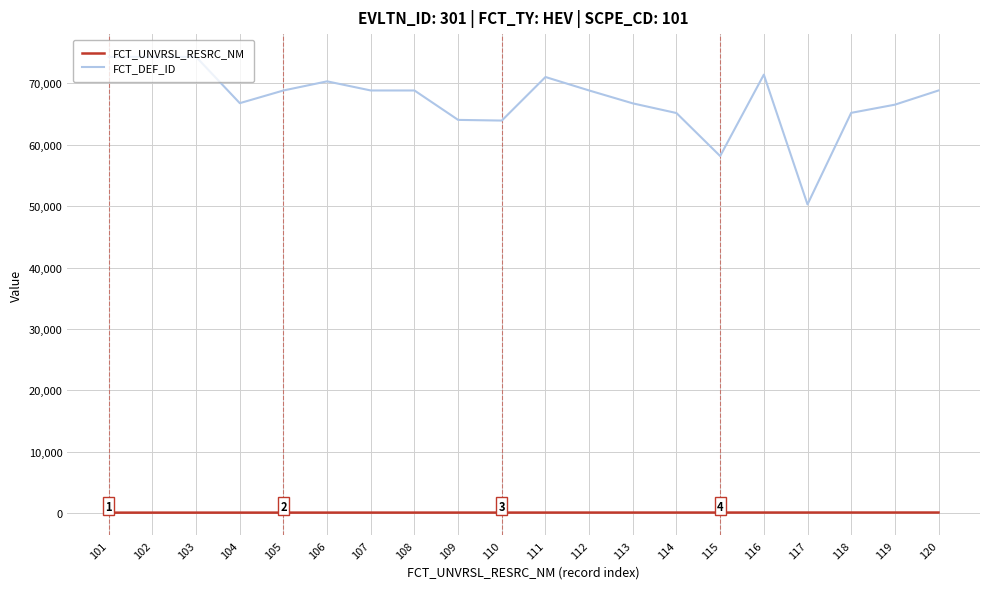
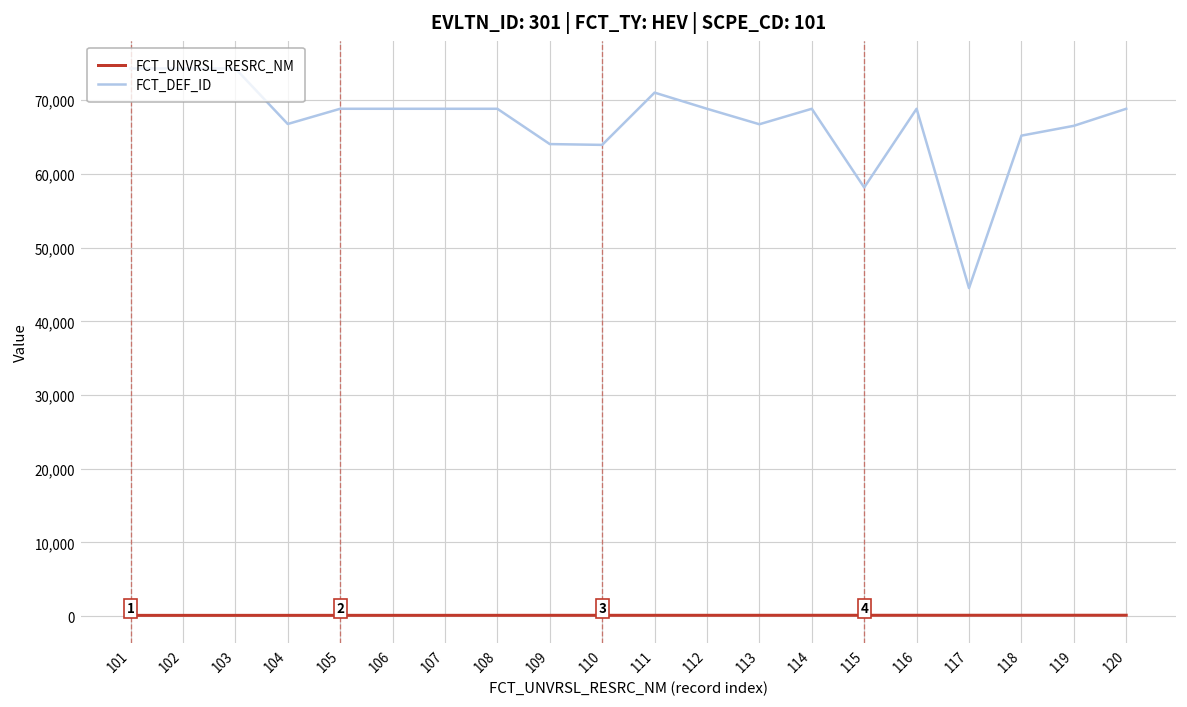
FCT_DEF_ID, 106: 70,000 -> 69,000
FCT_DEF_ID, 114: 65,000 -> 69,000
FCT_DEF_ID, 116: 71,000 -> 69,000
FCT_DEF_ID, 117: 50,000 -> 45,000
